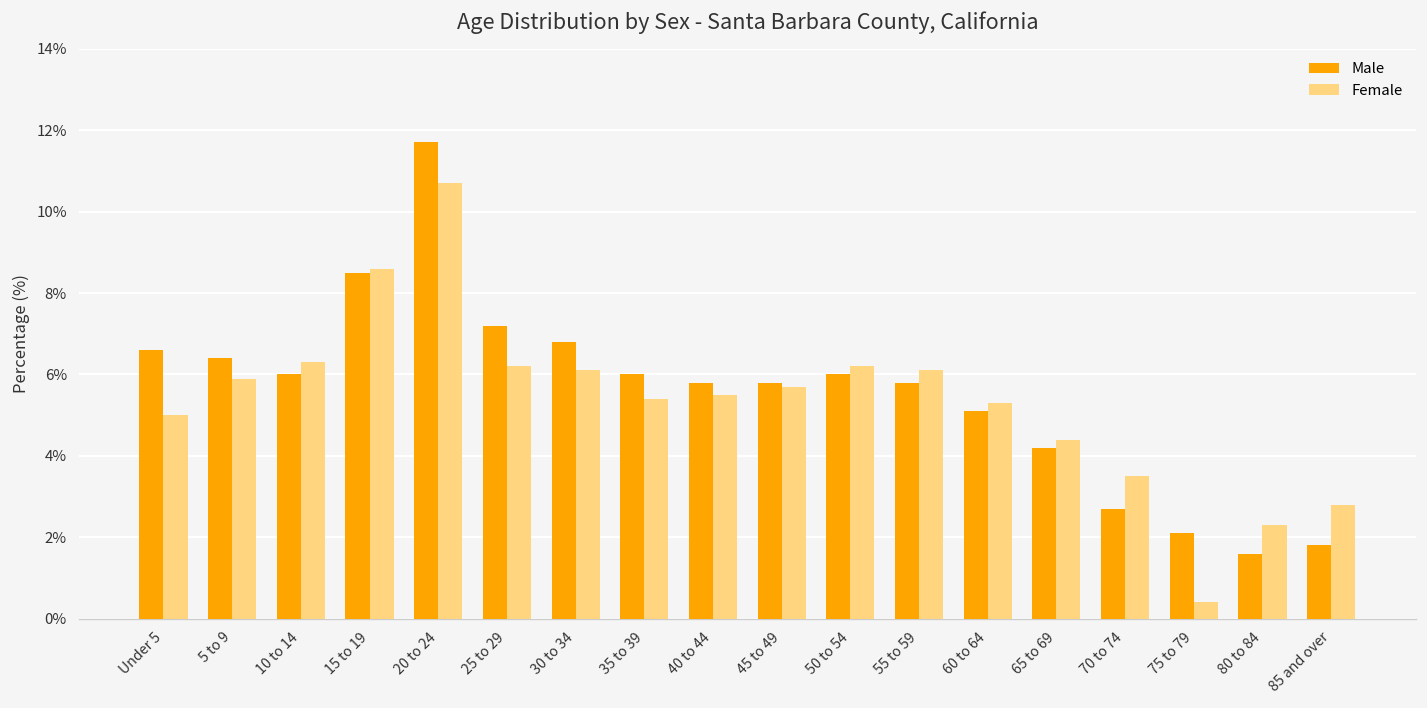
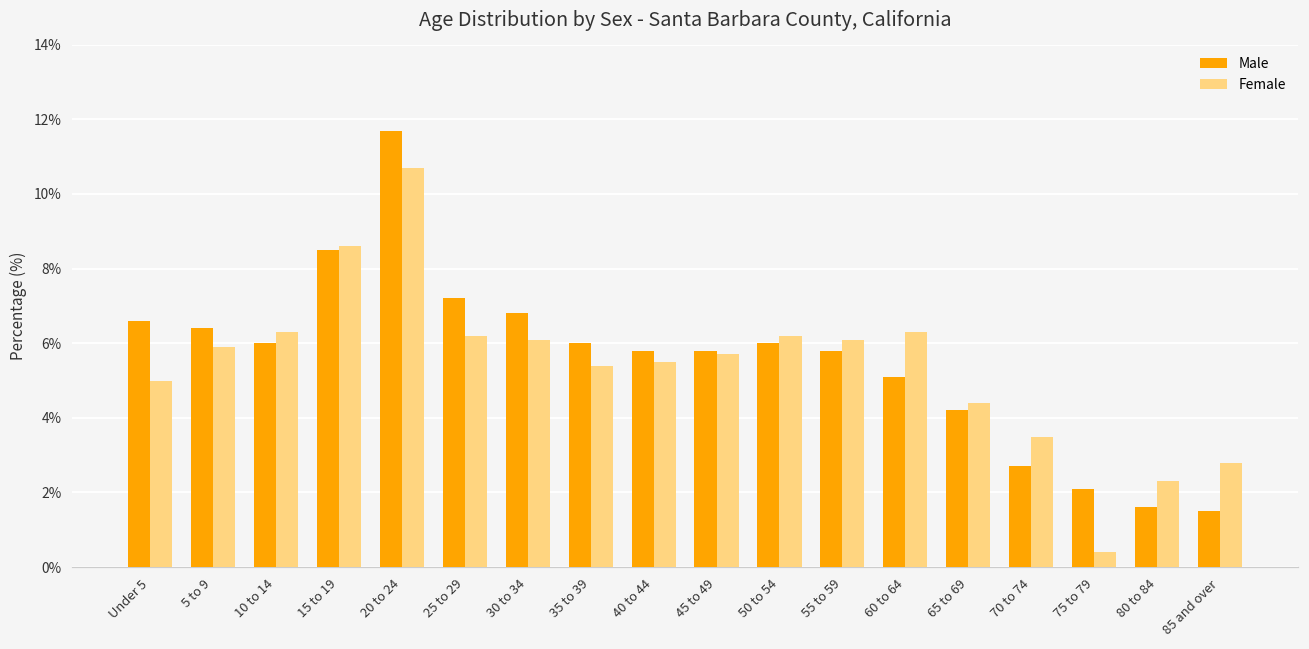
Female, 60 to 64: 5.3% -> 6.3%
Male, 85 and over: 1.8% -> 1.5%
